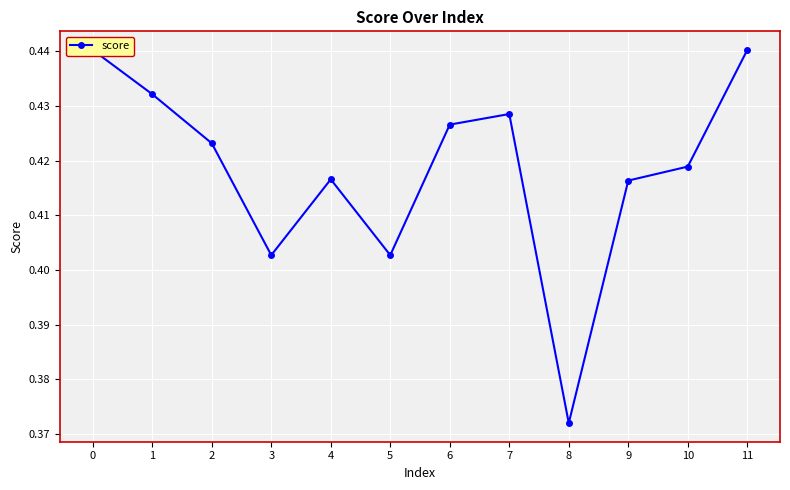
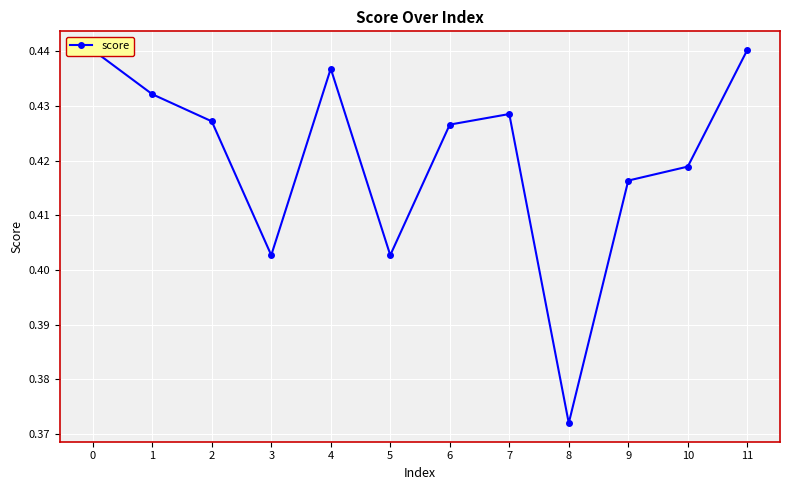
2: 0.423 -> 0.427
4: 0.417 -> 0.437
